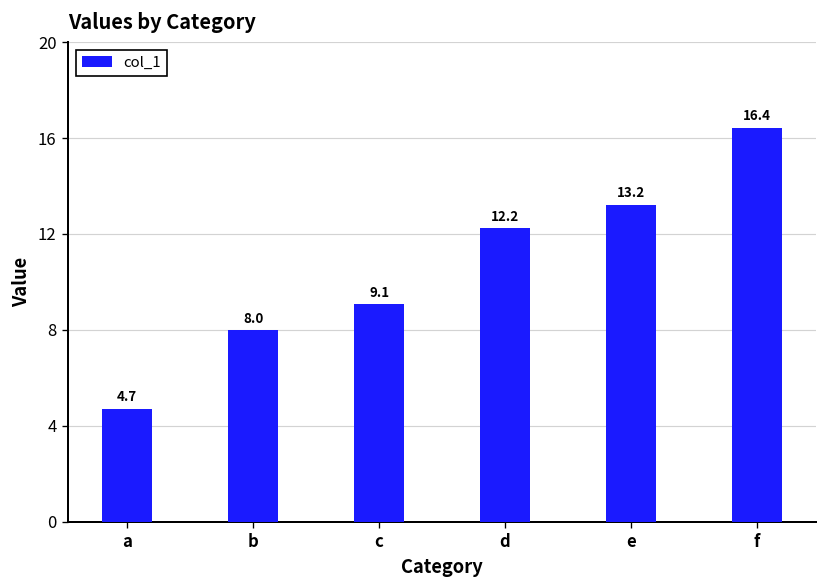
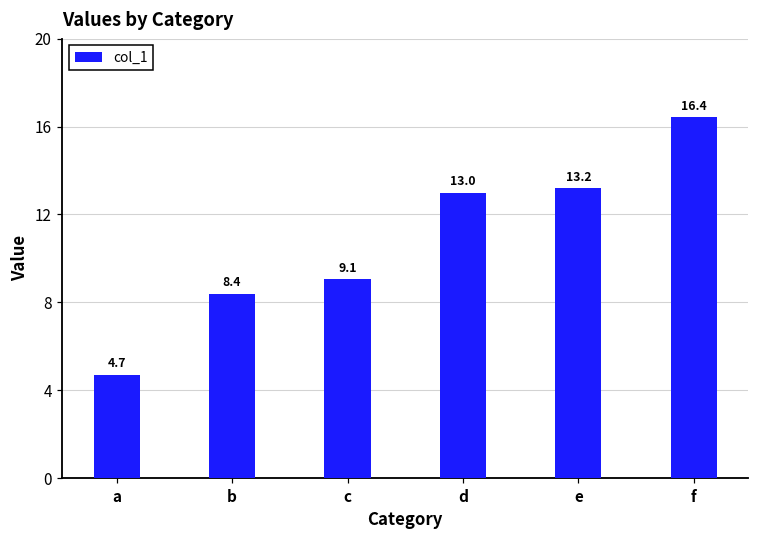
b: 8.0 -> 8.4
d: 12.2 -> 13.0
